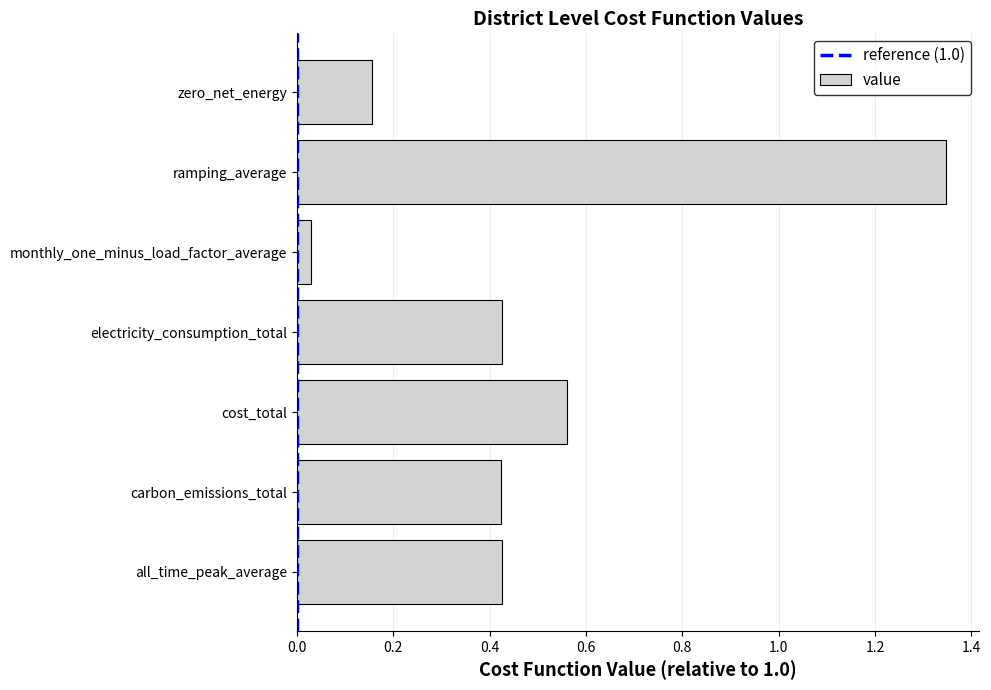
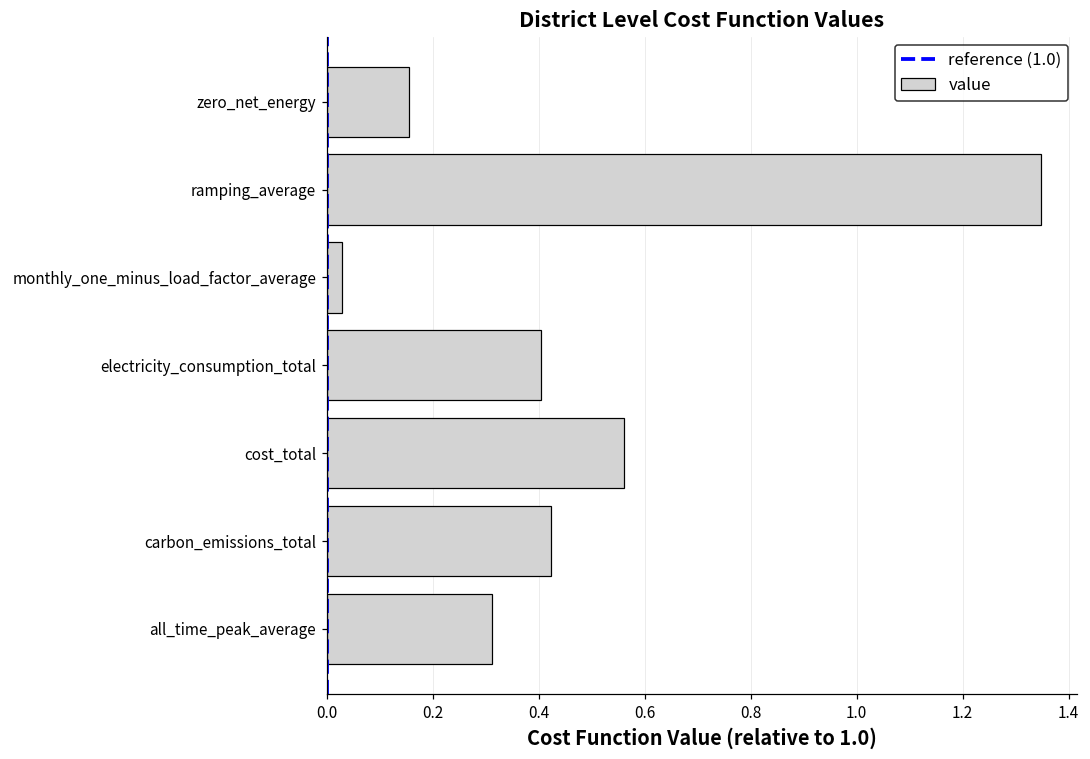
electricity_consumption_total: 0.43 -> 0.40
all_time_peak_average: 0.43 -> 0.31
